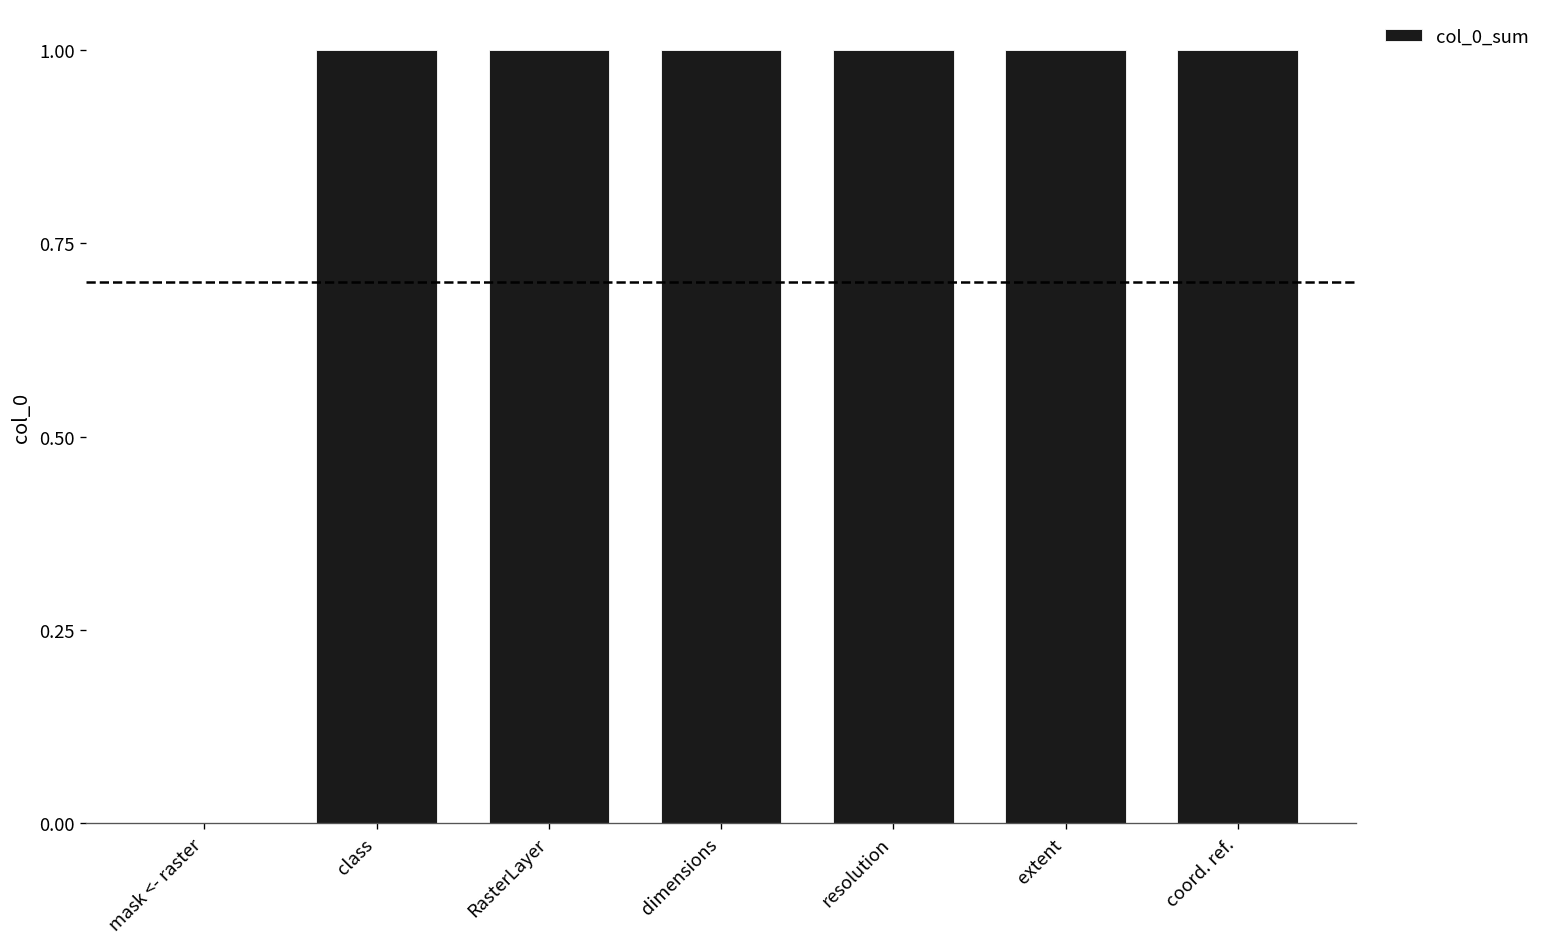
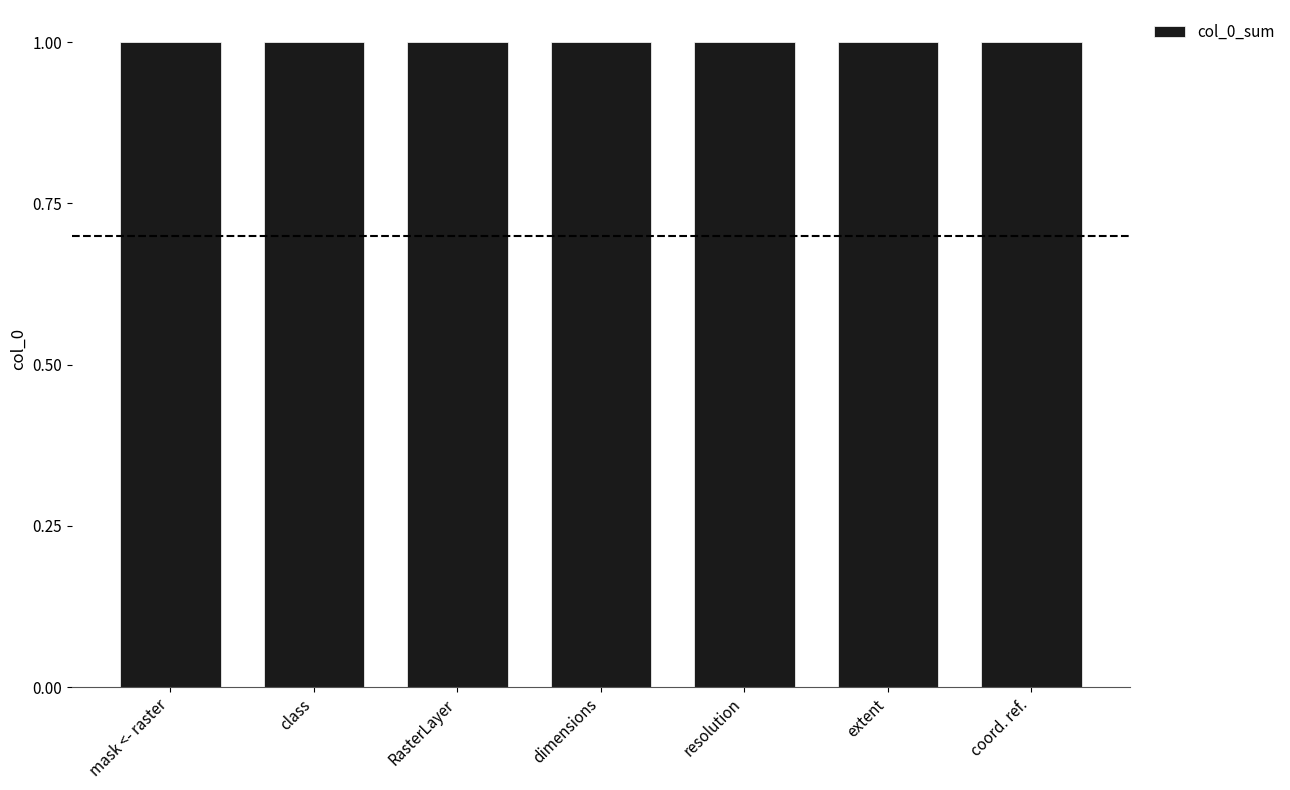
mask <- raster: 0 -> 1
